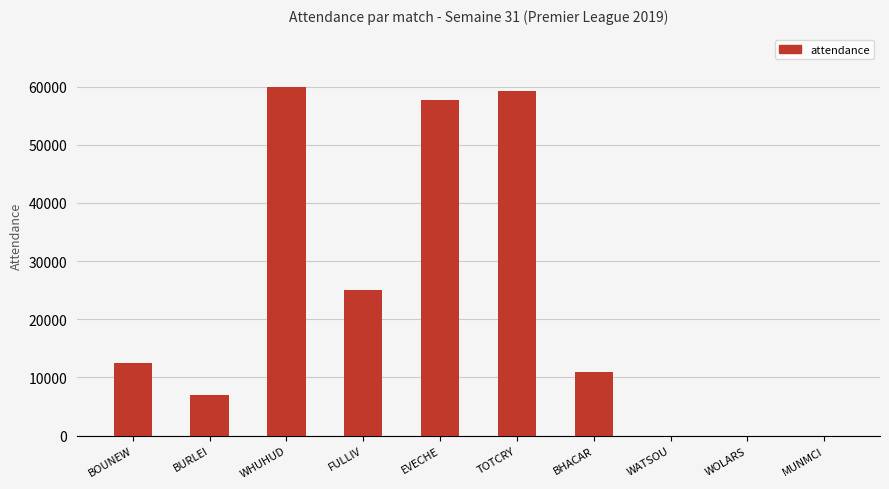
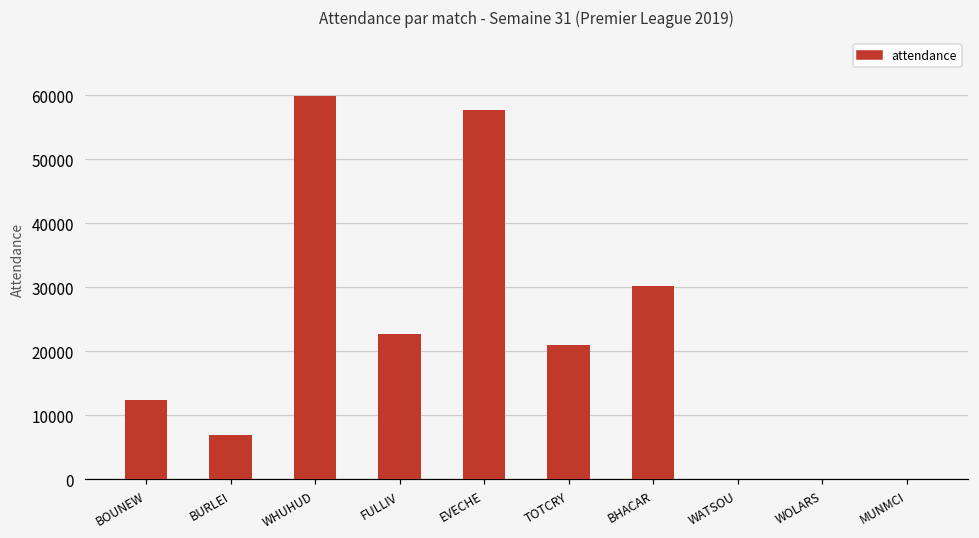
FULLIV: 25000 -> 23000
TOTCRY: 59000 -> 21000
BHACAR: 11000 -> 30000
